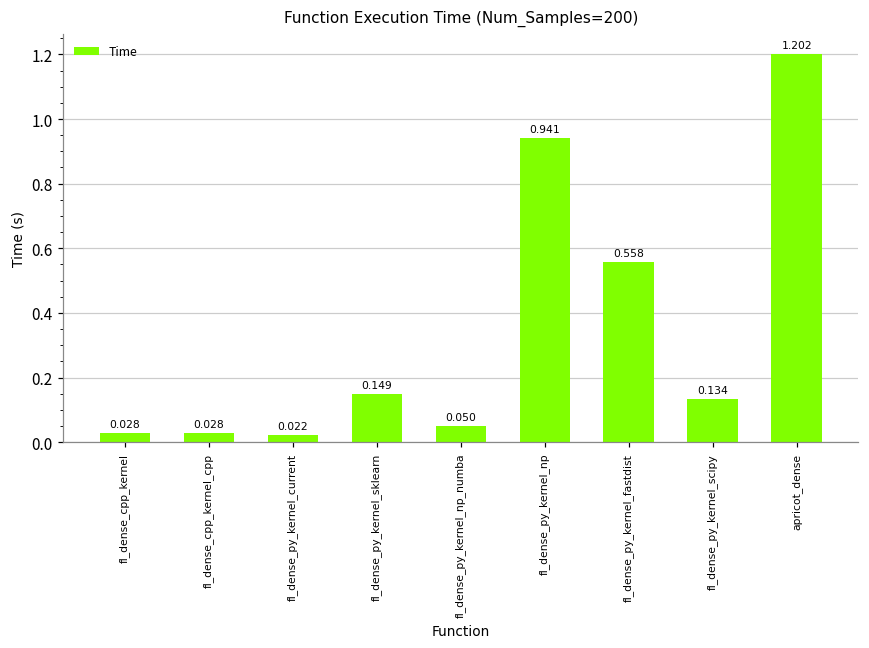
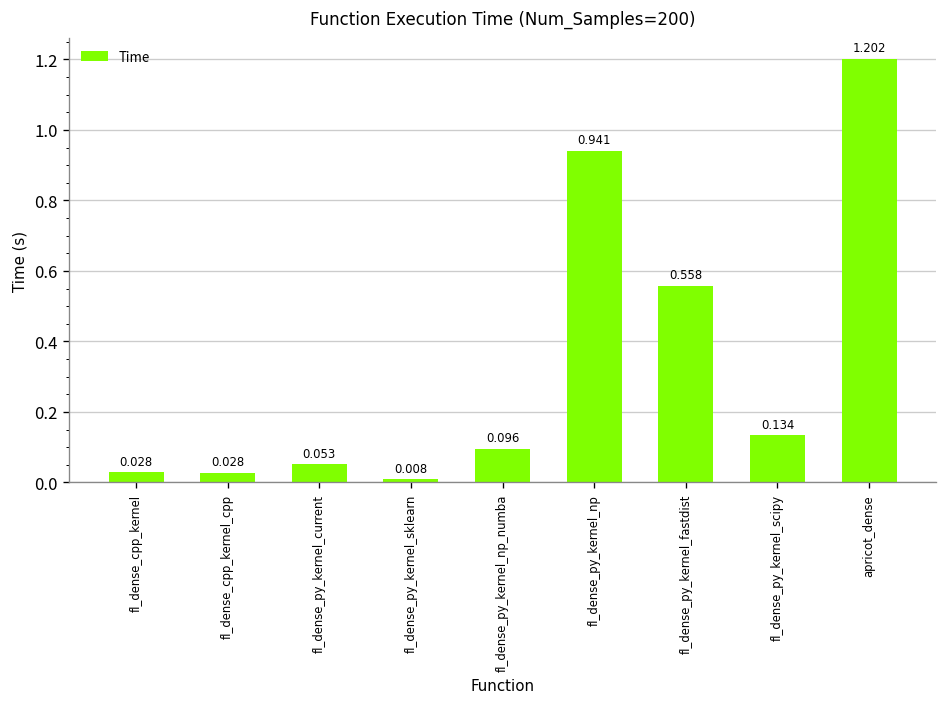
fl_dense_py_kernel_current: 0.022 -> 0.053
fl_dense_py_kernel_sklearn: 0.149 -> 0.008
fl_dense_py_kernel_np_numba: 0.050 -> 0.096
